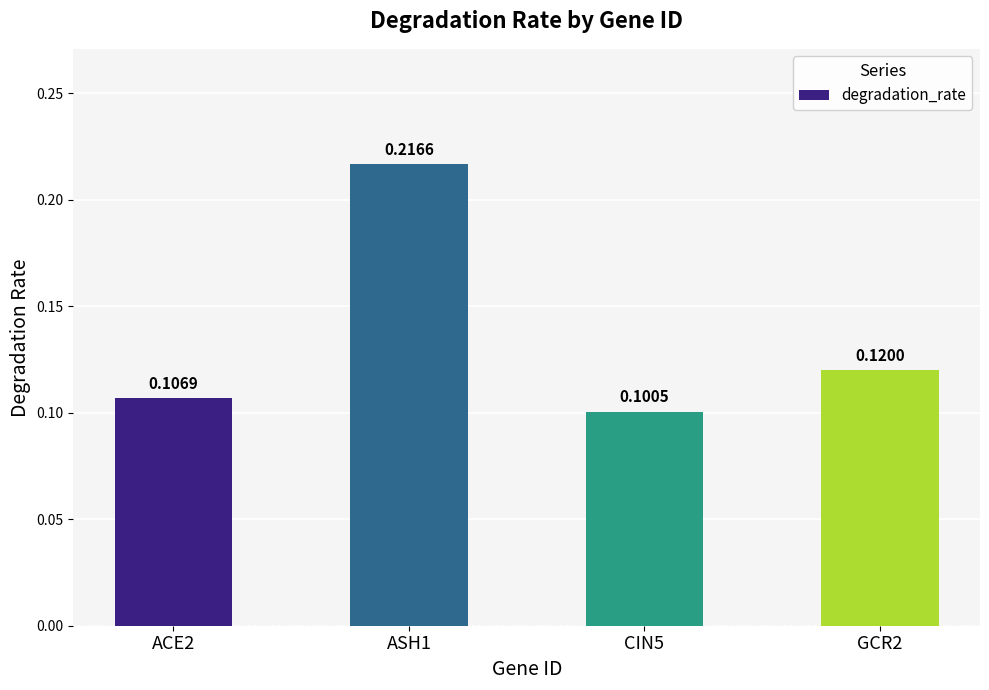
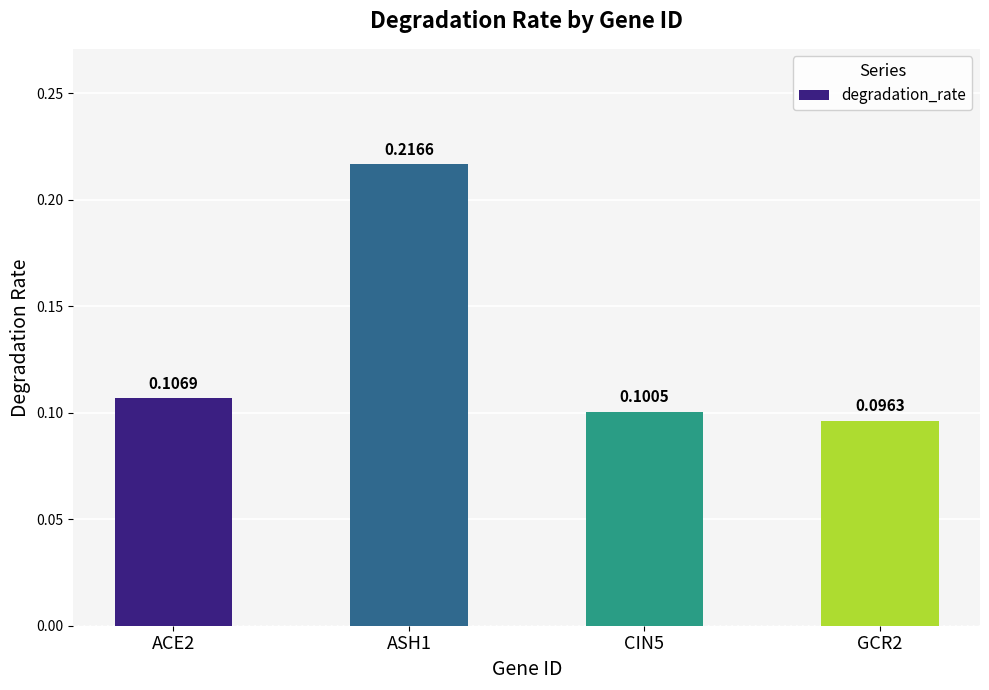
GCR2: 0.1200 -> 0.0963
